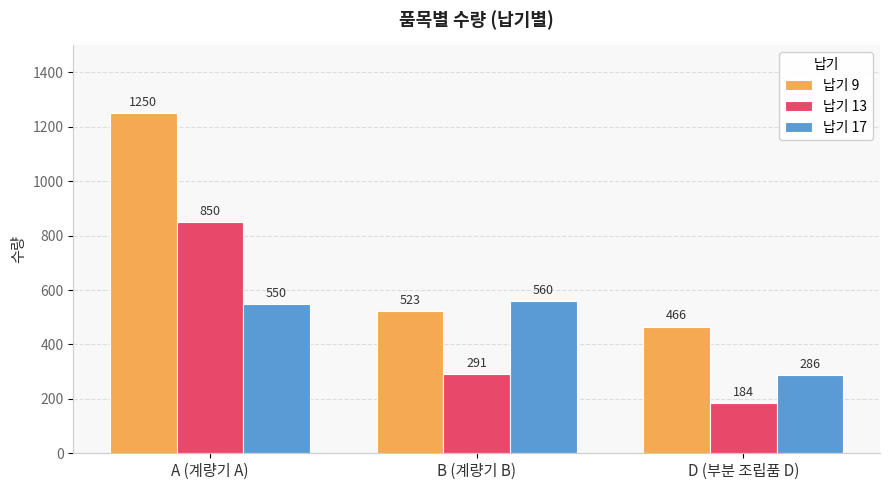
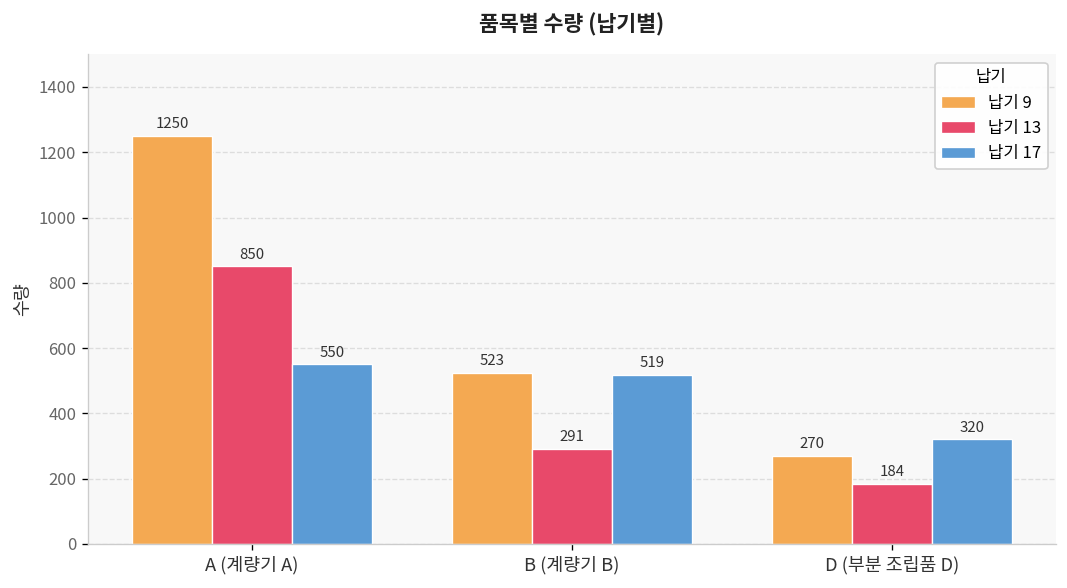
납기 17, B (계량기 B): 560 -> 519
납기 9, D (부분 조립품 D): 466 -> 270
납기 17, D (부분 조립품 D): 286 -> 320
